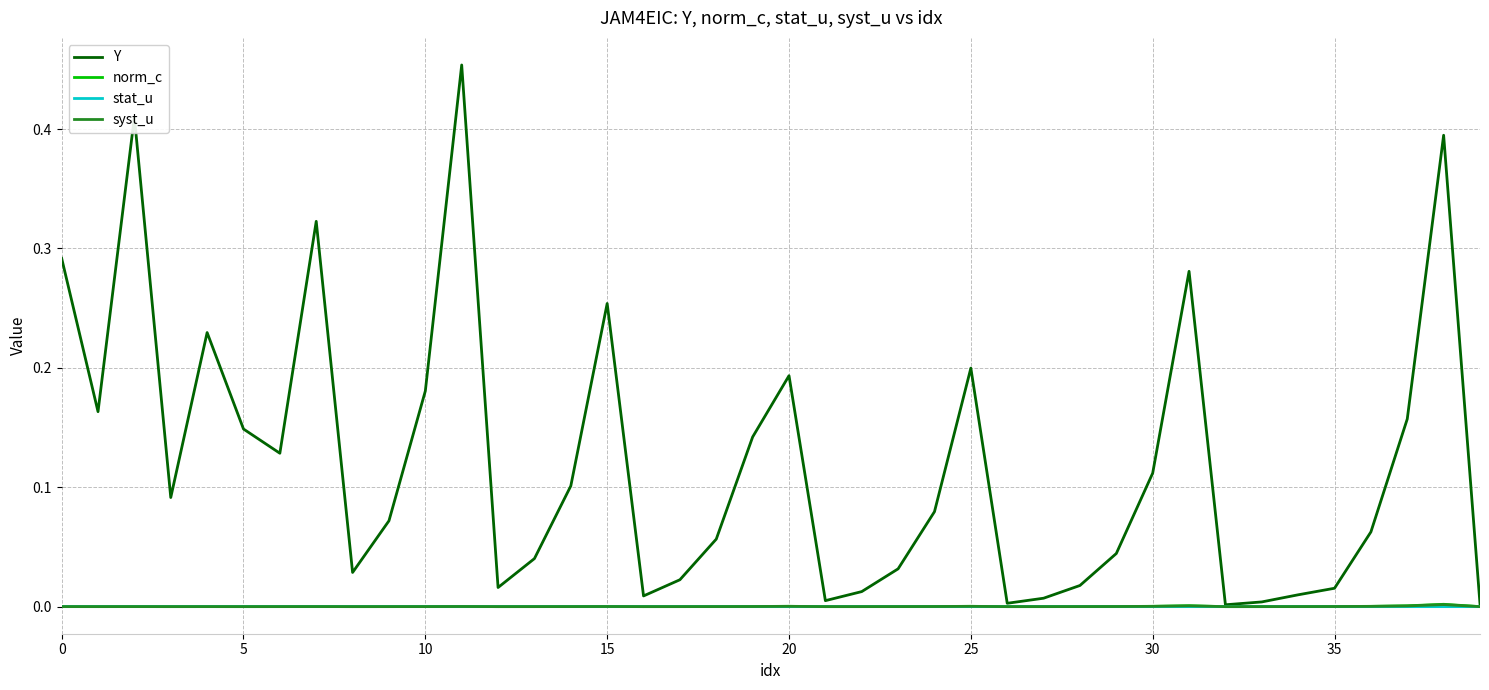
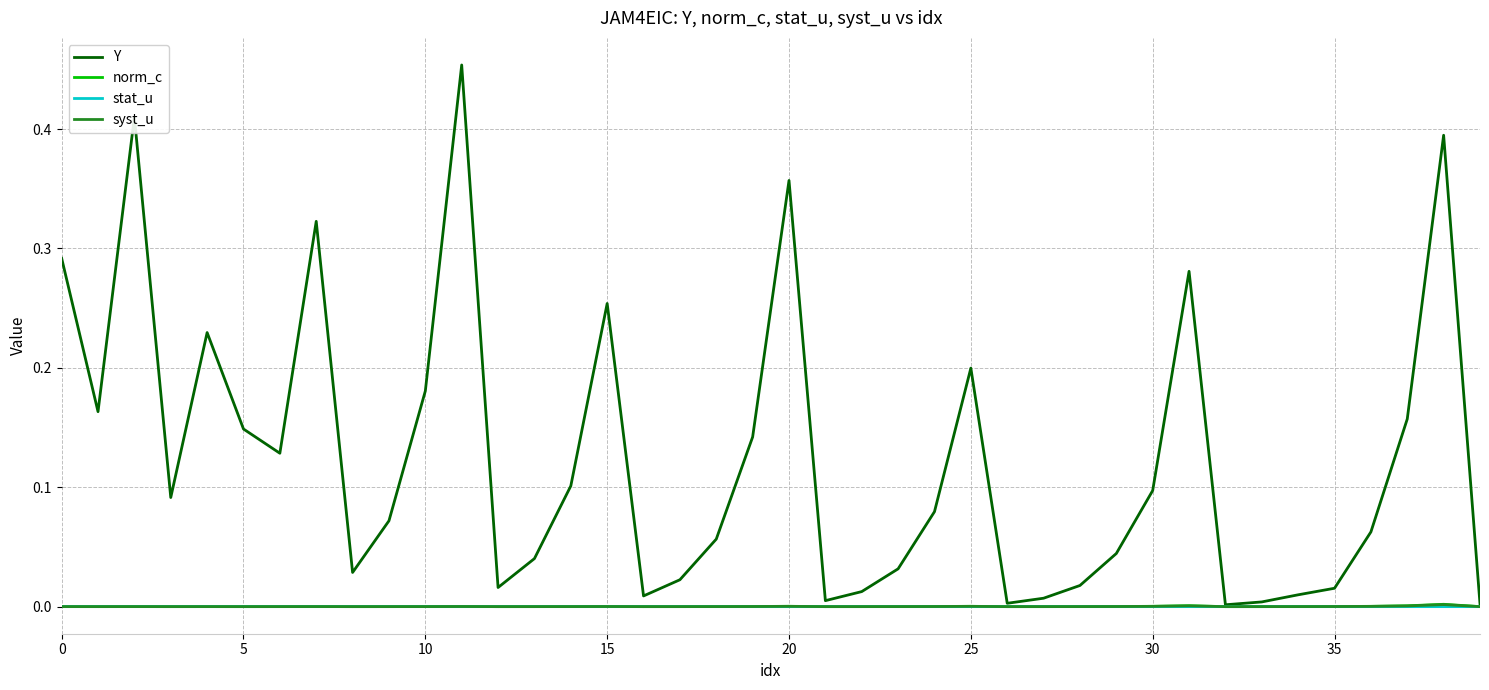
Y, 20: 0.193 -> 0.357
Y, 30: 0.112 -> 0.097
